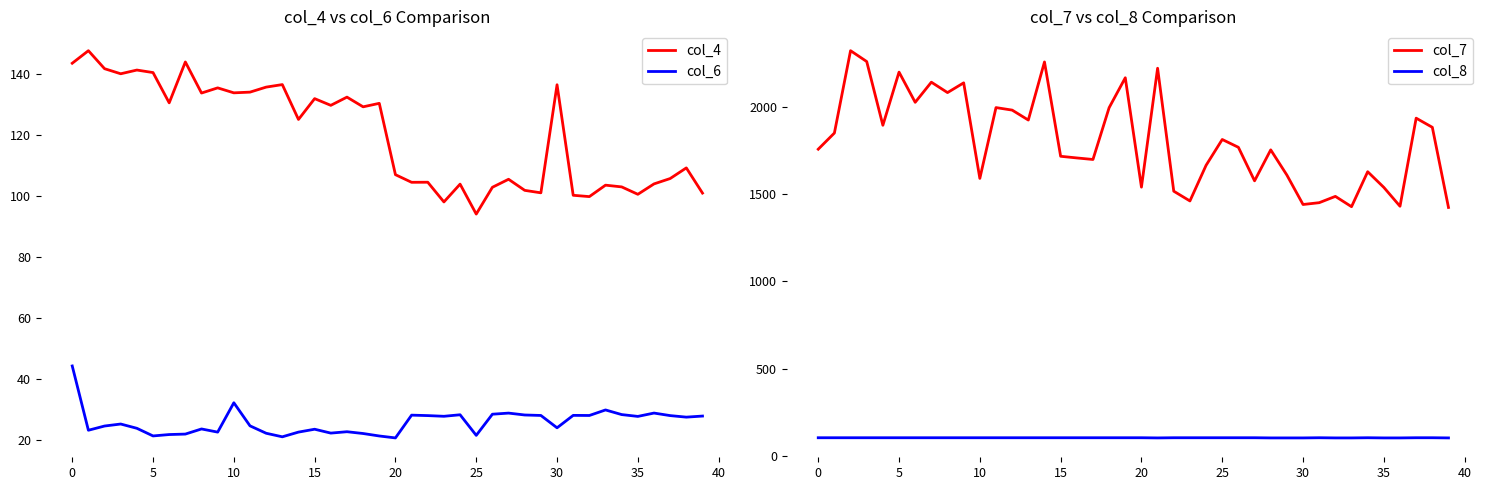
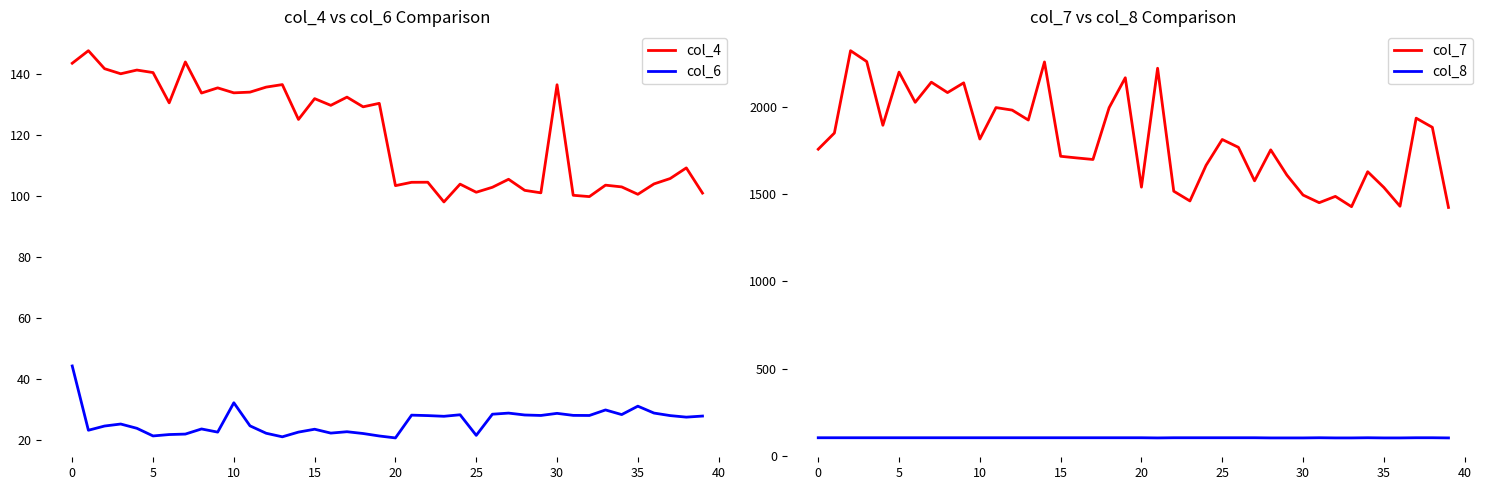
col_4 vs col_6 Comparison, col_4, 20: 107 -> 103
col_4 vs col_6 Comparison, col_4, 25: 94 -> 101
col_4 vs col_6 Comparison, col_6, 30: 24 -> 29
col_4 vs col_6 Comparison, col_6, 35: 28 -> 31
col_7 vs col_8 Comparison, col_7, 10: 1590 -> 1810
col_7 vs col_8 Comparison, col_7, 30: 1440 -> 1490
